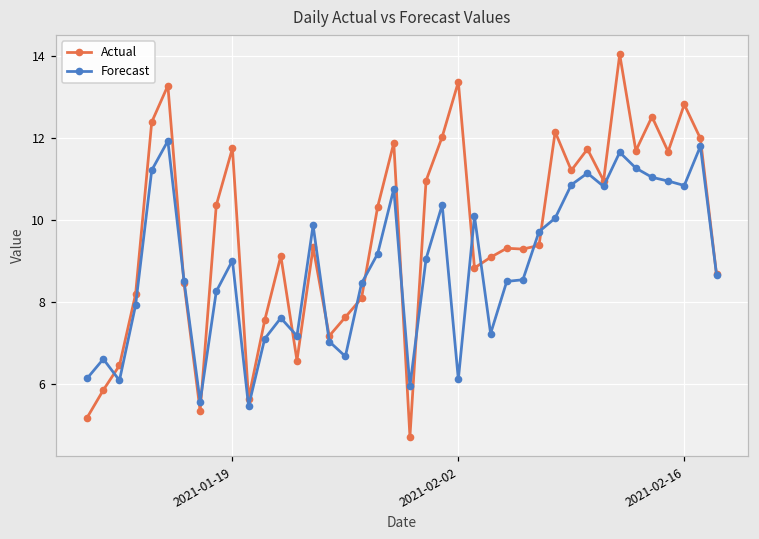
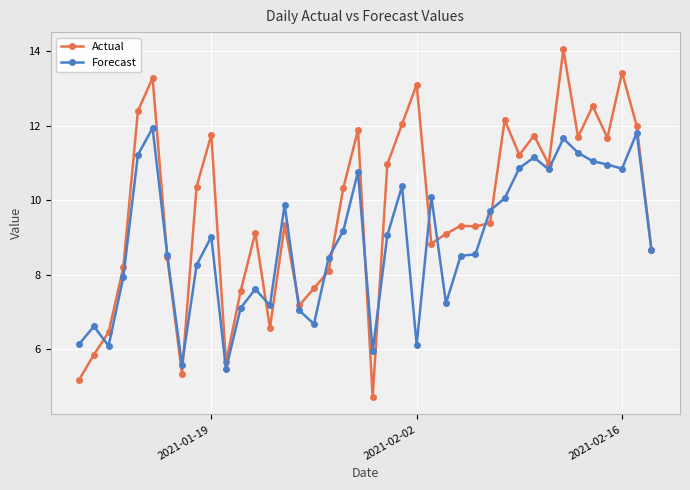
Actual, 2021-02-02: 13.4 -> 13.1
Actual, 2021-02-16: 12.8 -> 13.4
